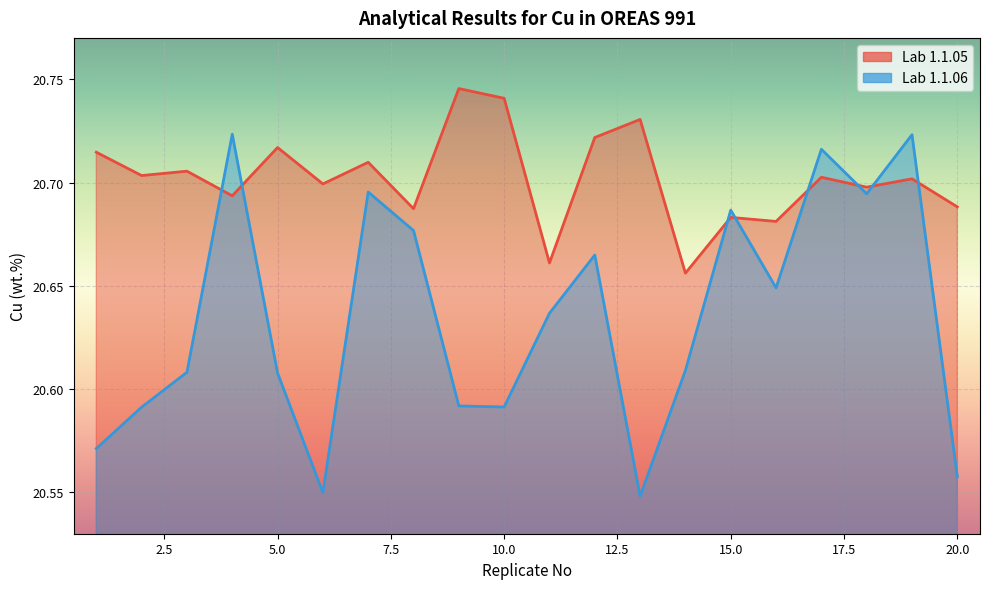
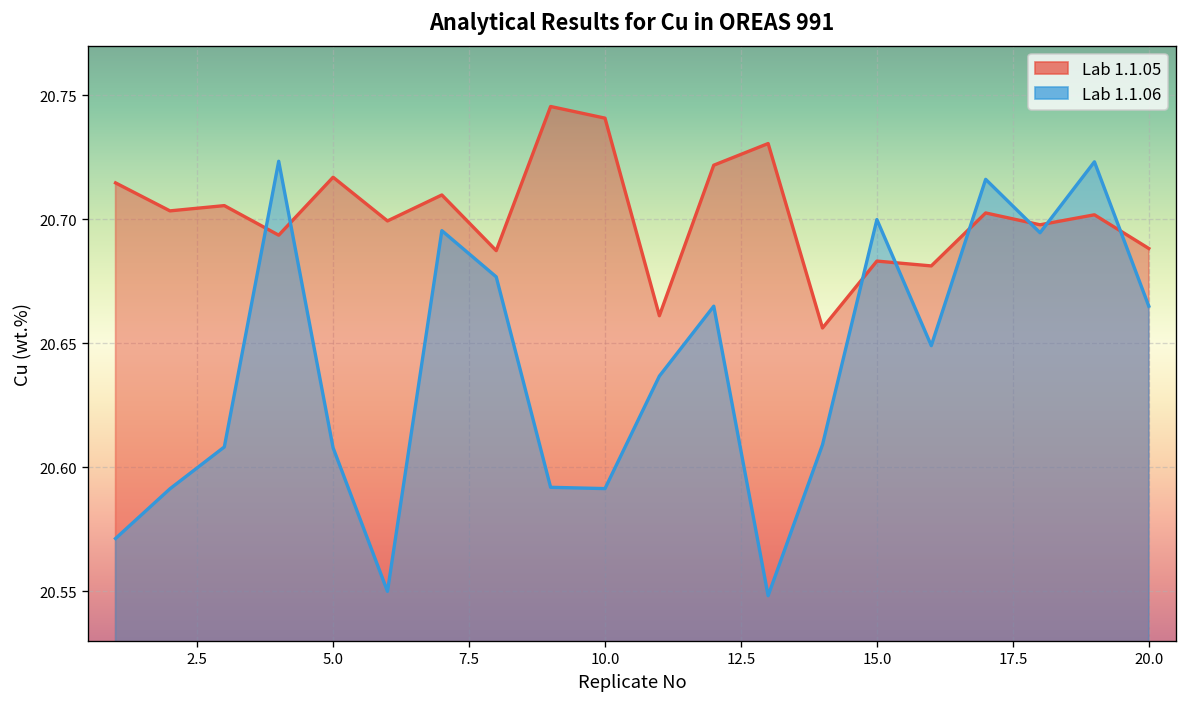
Lab 1.1.06, 15.0: 20.687 -> 20.700
Lab 1.1.06, 20.0: 20.558 -> 20.665
